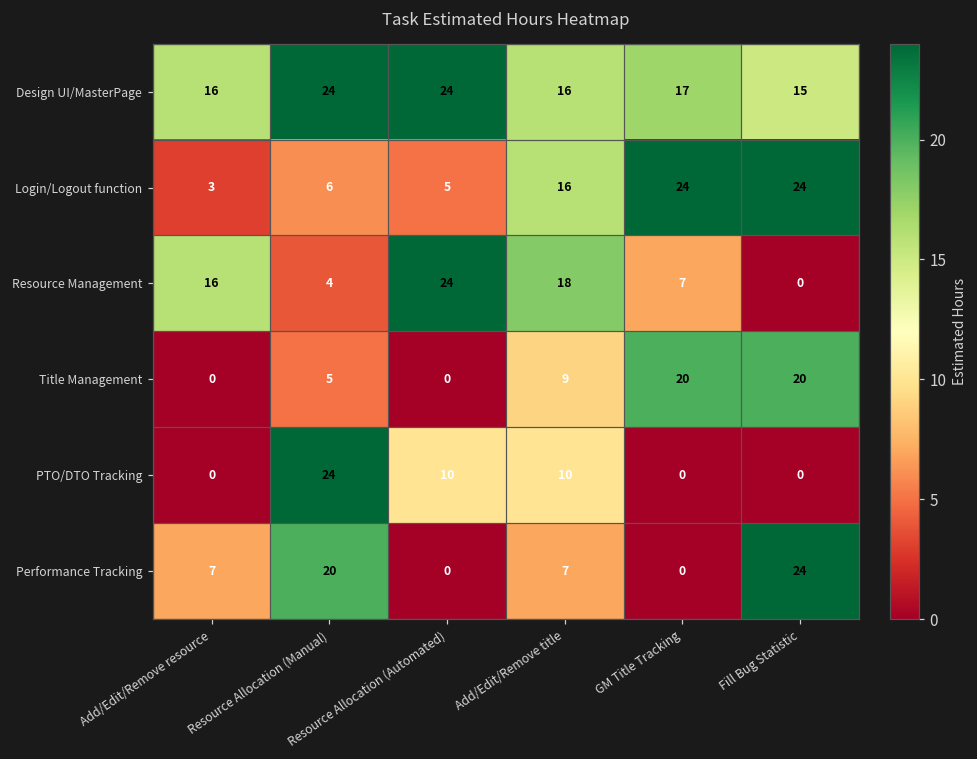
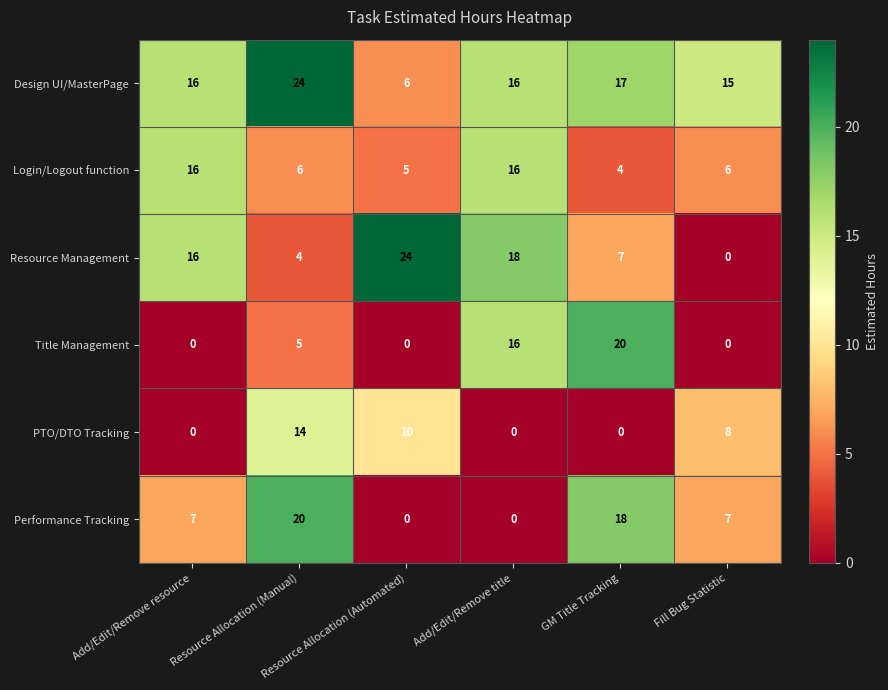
Design UI/MasterPage, Resource Allocation (Automated): 24 -> 6
Login/Logout function, Add/Edit/Remove resource: 3 -> 16
Login/Logout function, GM Title Tracking: 24 -> 4
Login/Logout function, Fill Bug Statistic: 24 -> 6
Title Management, Add/Edit/Remove title: 9 -> 16
Title Management, Fill Bug Statistic: 20 -> 0
PTO/DTO Tracking, Resource Allocation (Manual): 24 -> 14
PTO/DTO Tracking, Add/Edit/Remove title: 10 -> 0
PTO/DTO Tracking, Fill Bug Statistic: 0 -> 8
Performance Tracking, Add/Edit/Remove title: 7 -> 0
Performance Tracking, GM Title Tracking: 0 -> 18
Performance Tracking, Fill Bug Statistic: 24 -> 7
